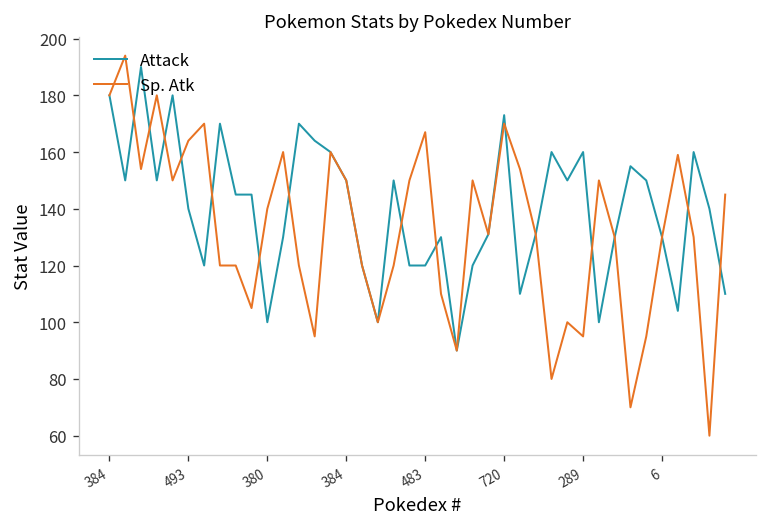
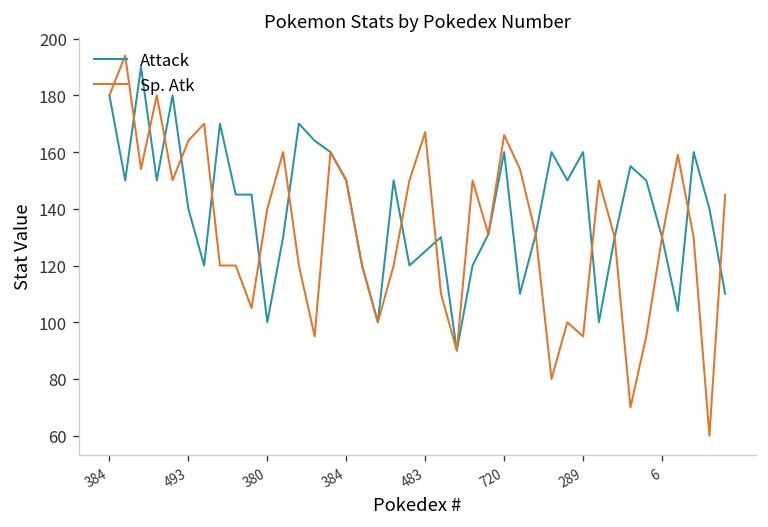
Attack, 483: 120 -> 125
Attack, 720: 173 -> 160
Sp. Atk, 720: 170 -> 166
